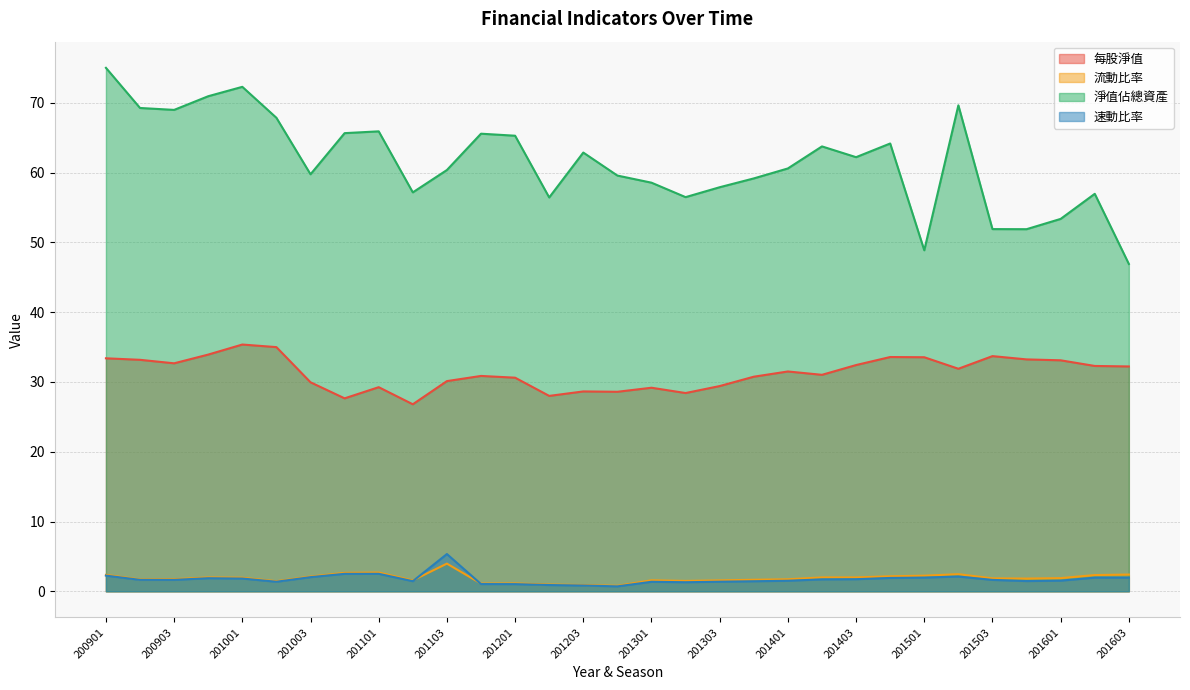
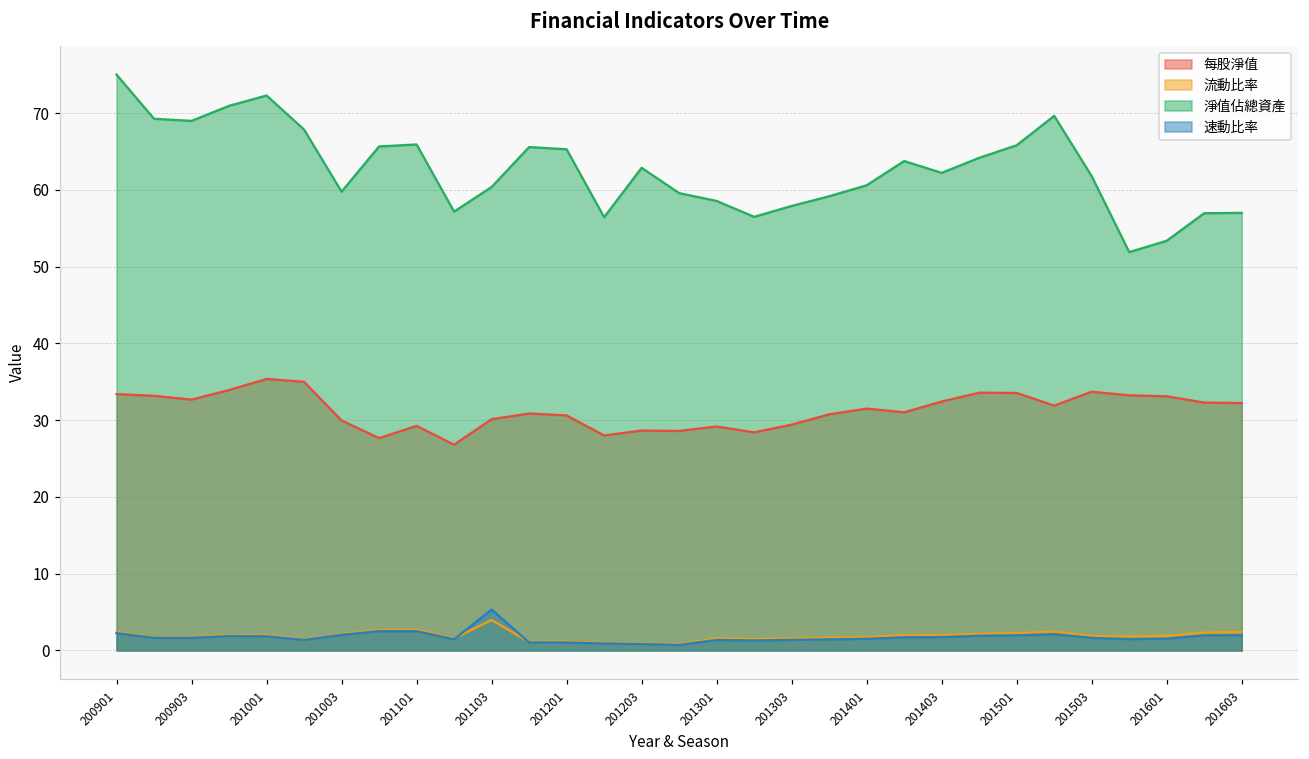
淨值佔總資產, 201501: 49 -> 66
淨值佔總資產, 201503: 52 -> 62
淨值佔總資產, 201603: 47 -> 57
